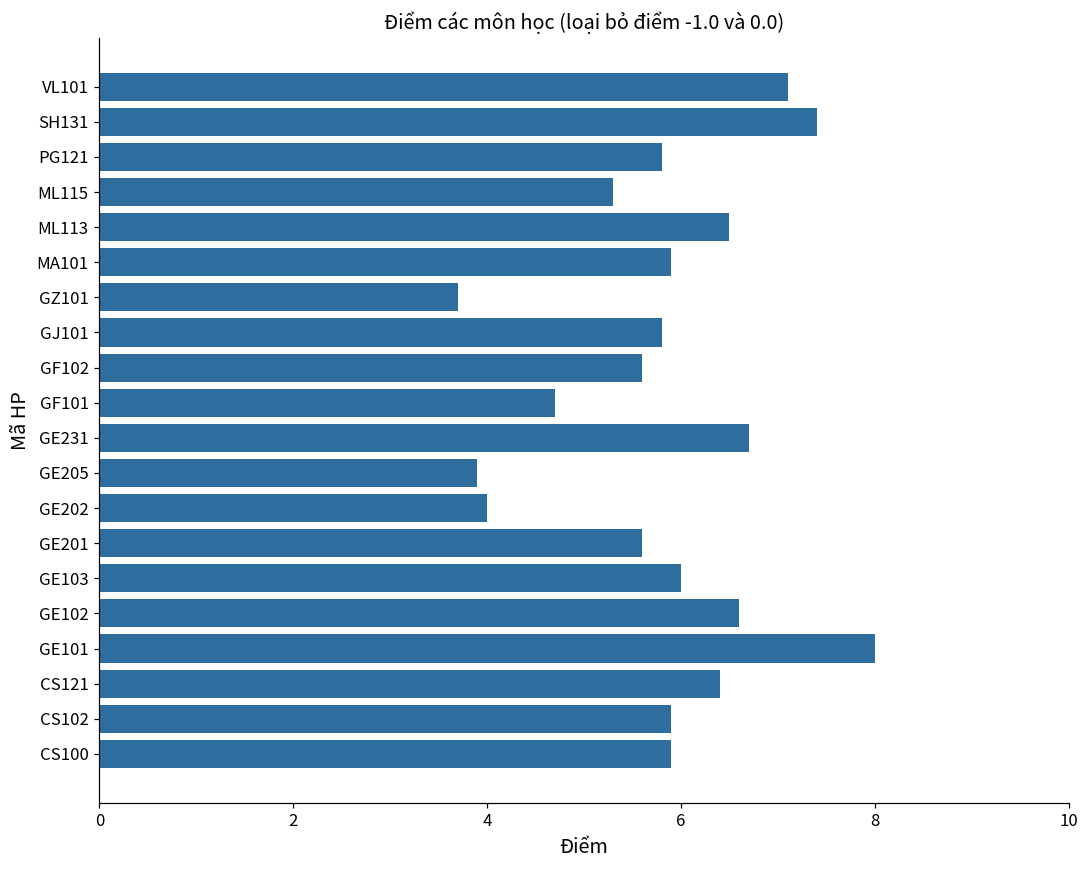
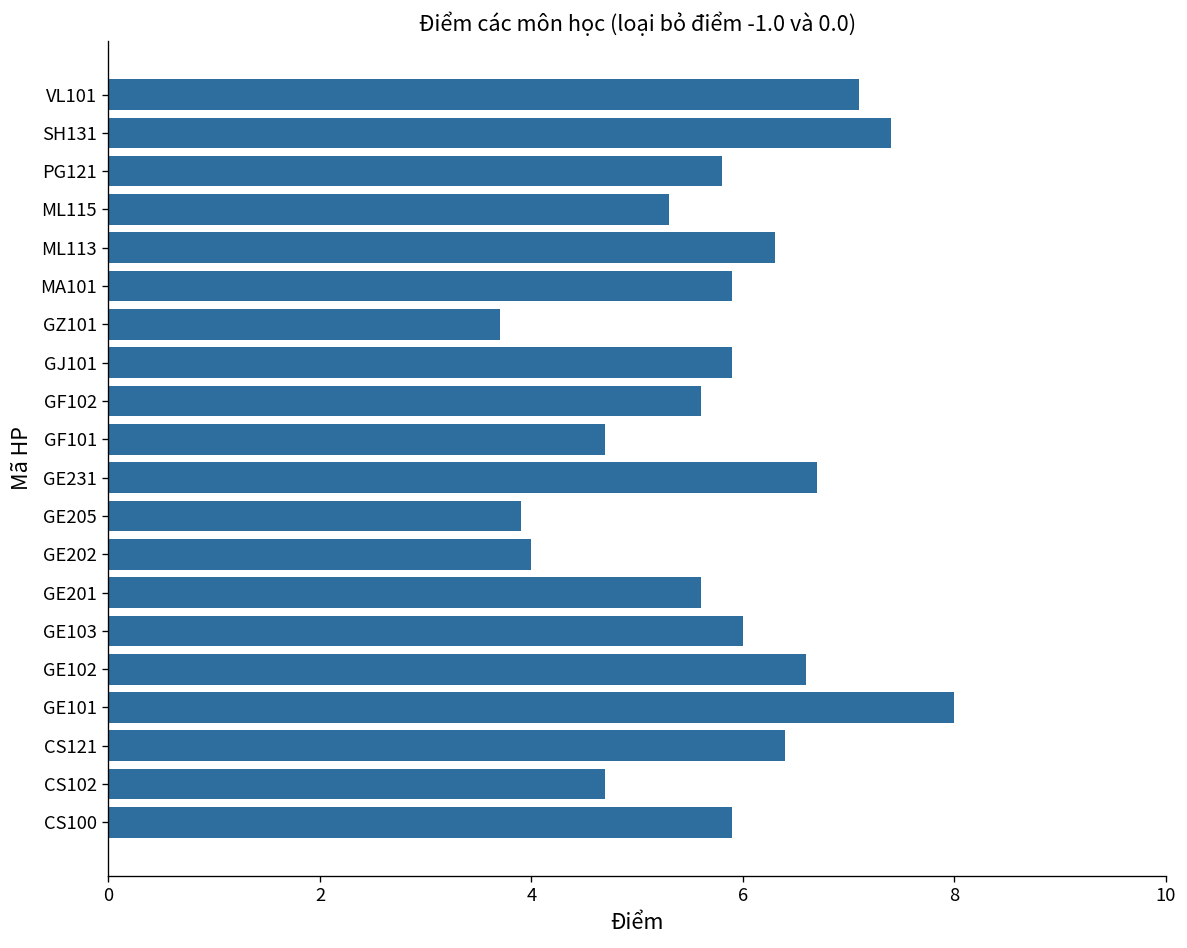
ML113: 6.5 -> 6.3
GJ101: 5.8 -> 5.9
CS102: 5.9 -> 4.7
